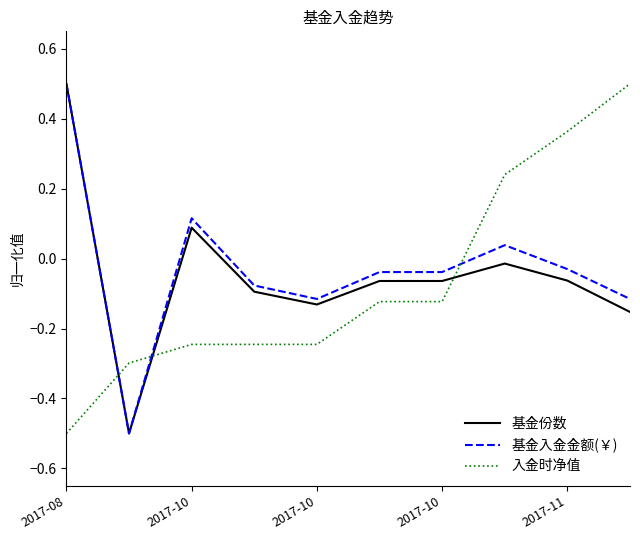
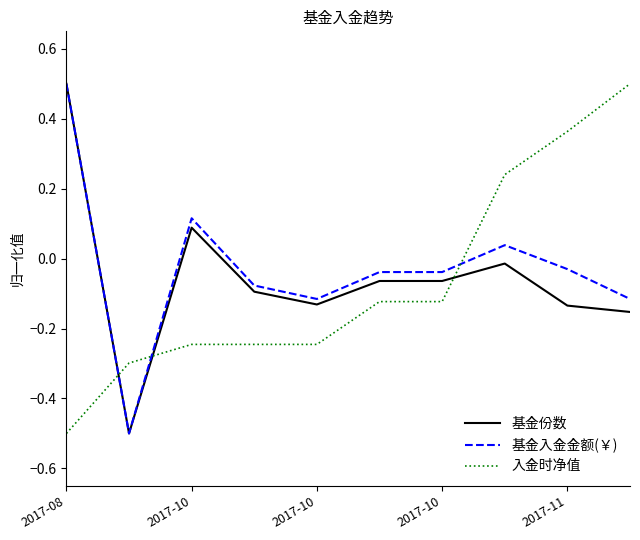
基金份数, 2017-11: -0.06 -> -0.13
